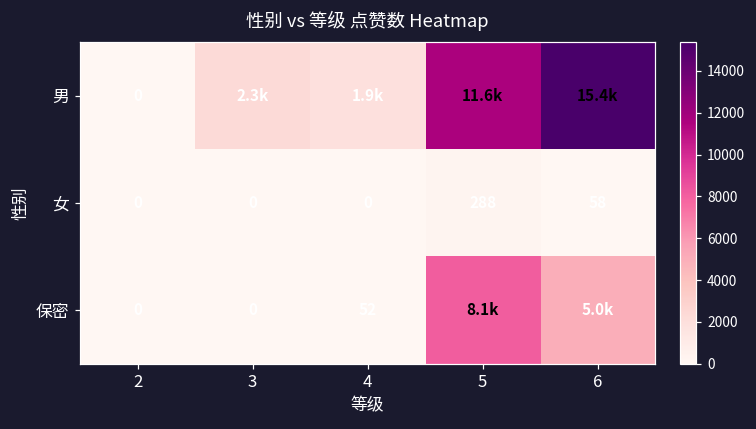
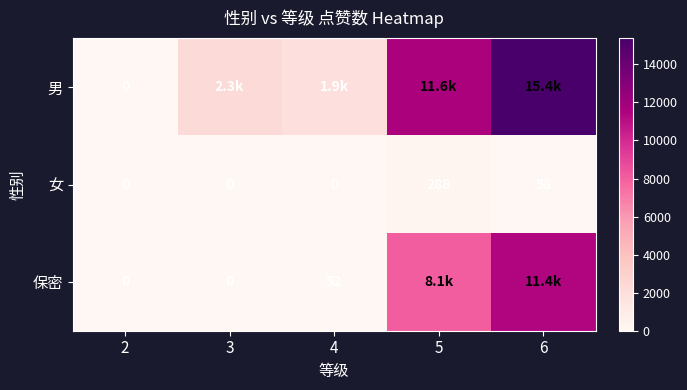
保密, 6: 5.0k -> 11.4k
